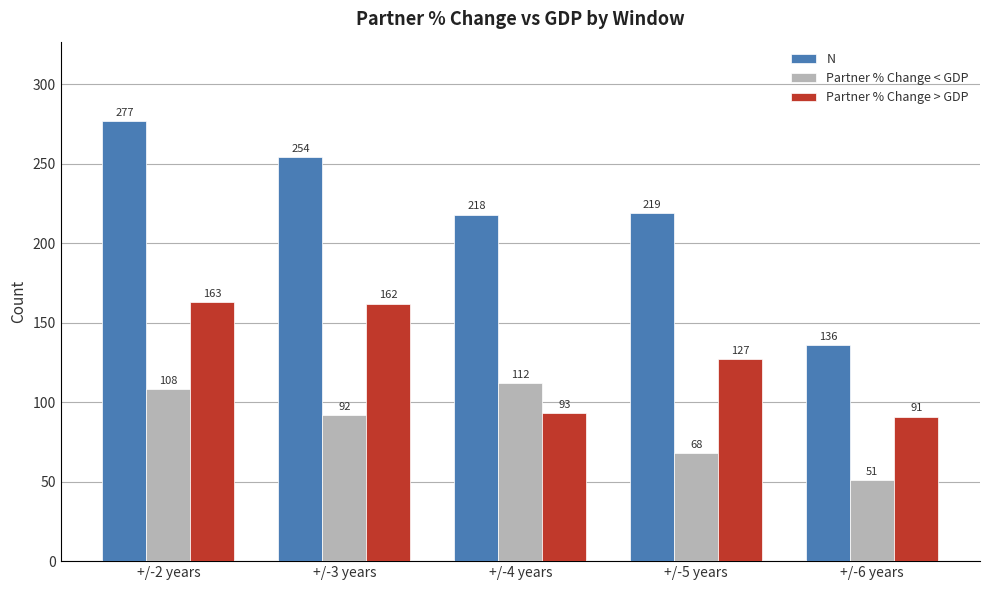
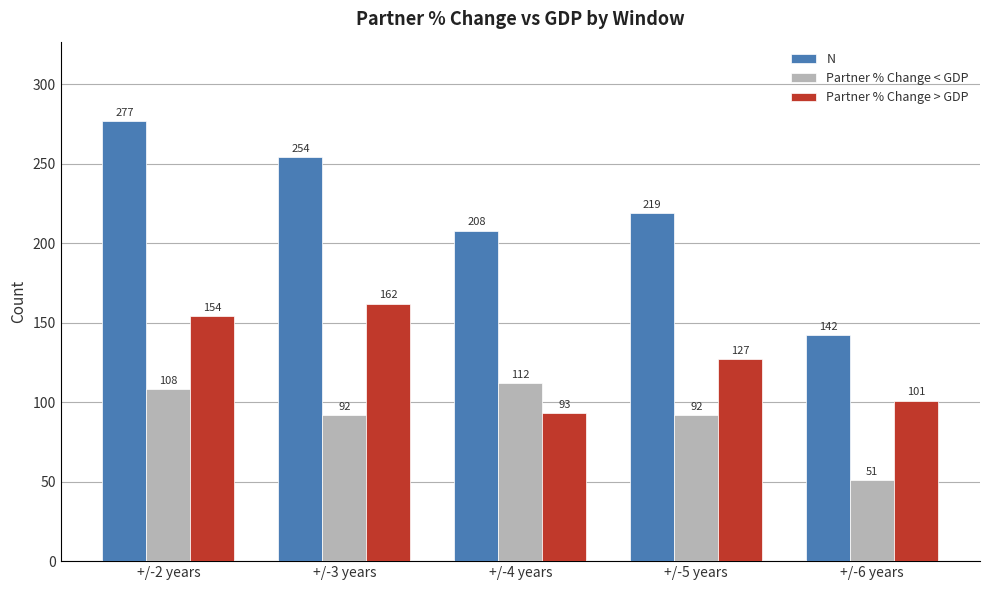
Partner % Change > GDP, +/-2 years: 163 -> 154
N, +/-4 years: 218 -> 208
Partner % Change < GDP, +/-5 years: 68 -> 92
N, +/-6 years: 136 -> 142
Partner % Change > GDP, +/-6 years: 91 -> 101
